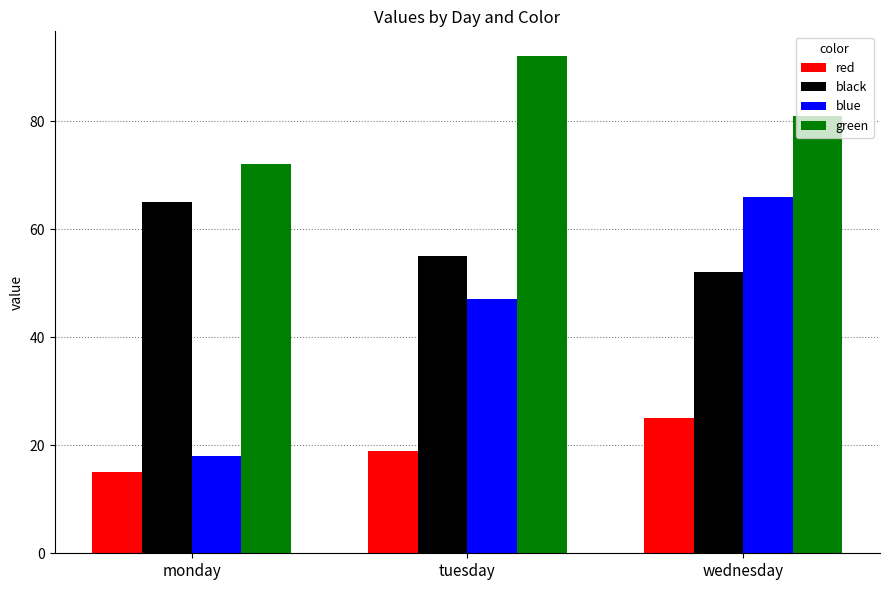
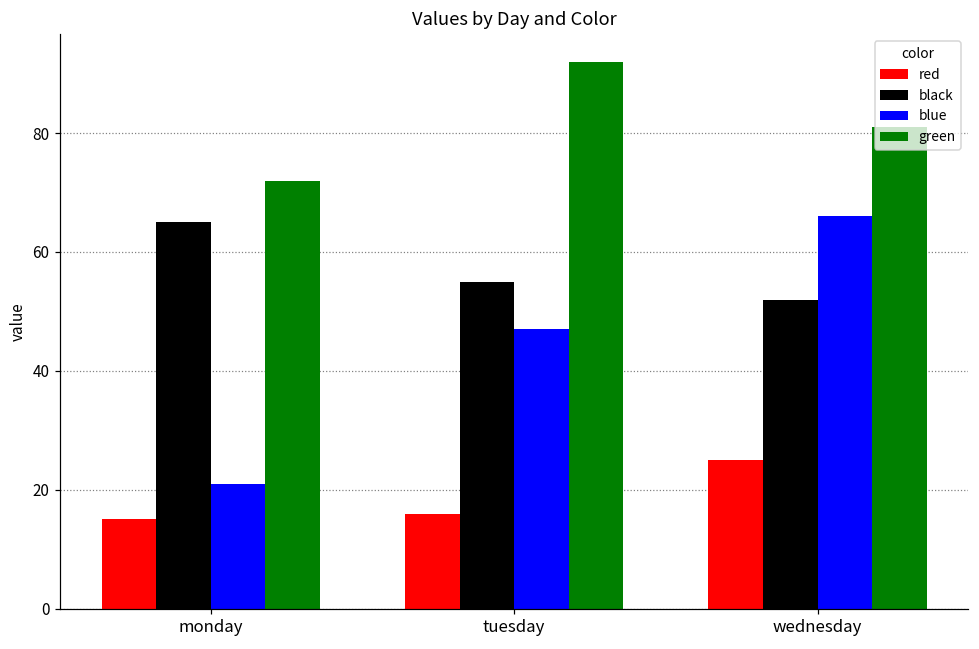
blue, monday: 18 -> 21
red, tuesday: 19 -> 16
